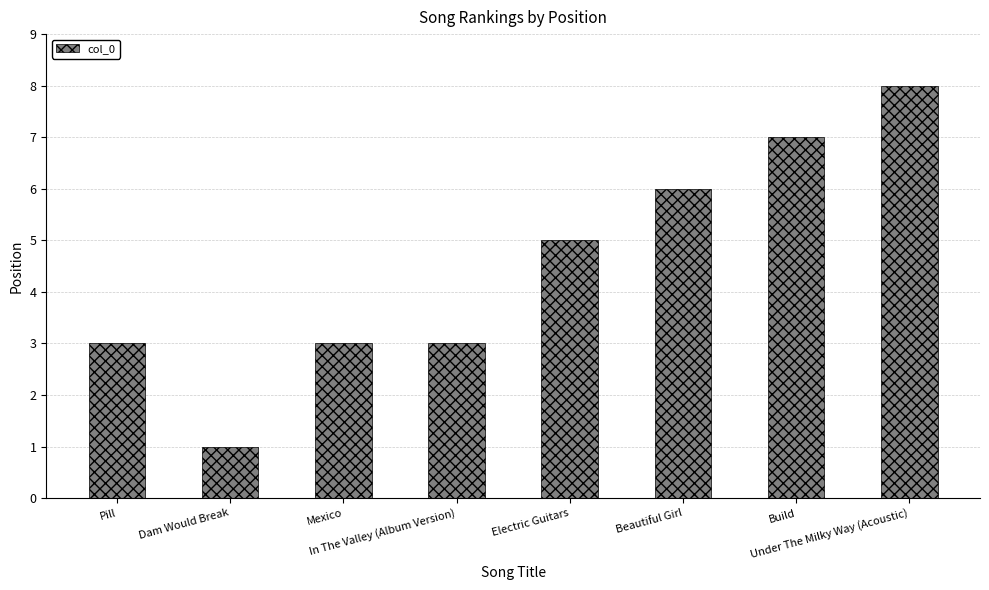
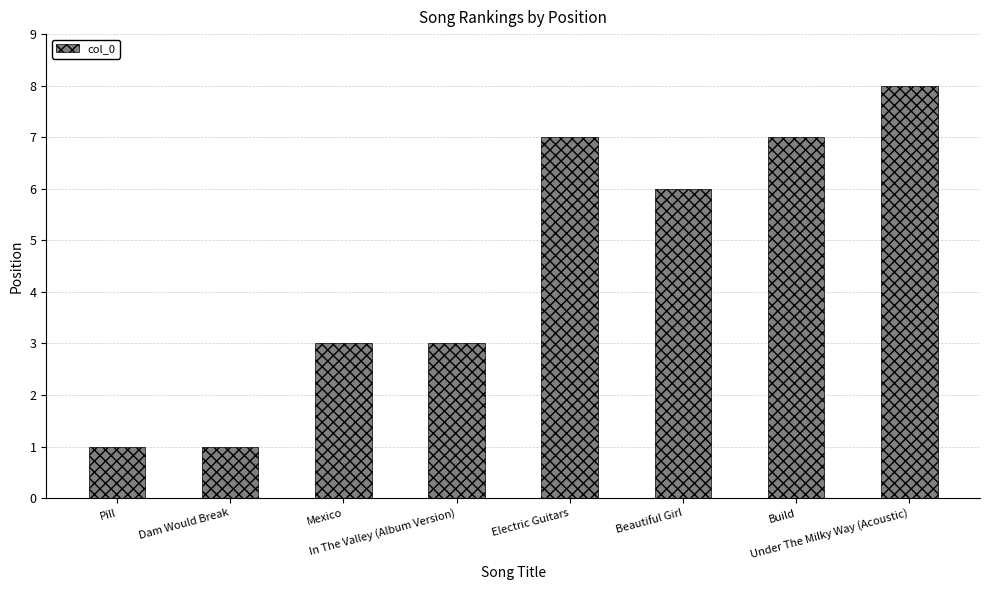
Pill: 3 -> 1
Electric Guitars: 5 -> 7
